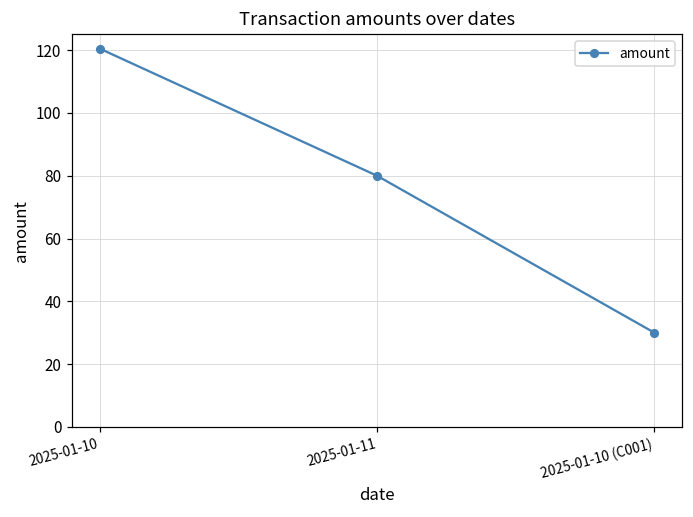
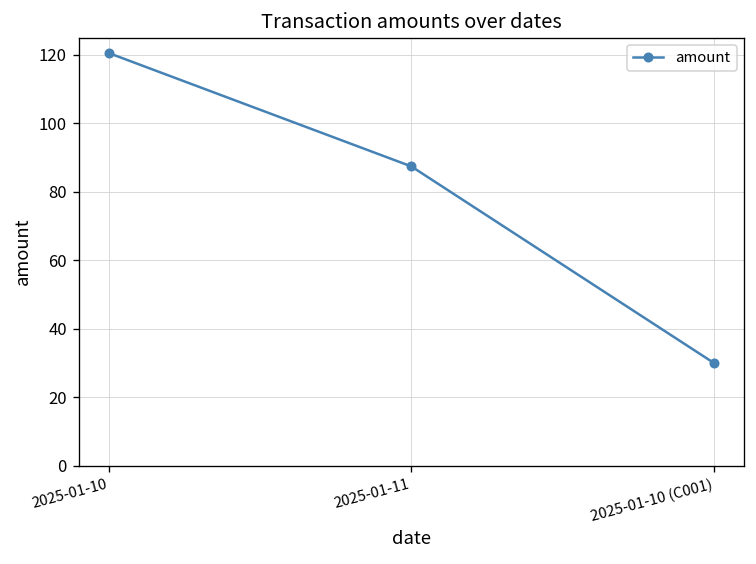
2025-01-11: 80 -> 87
